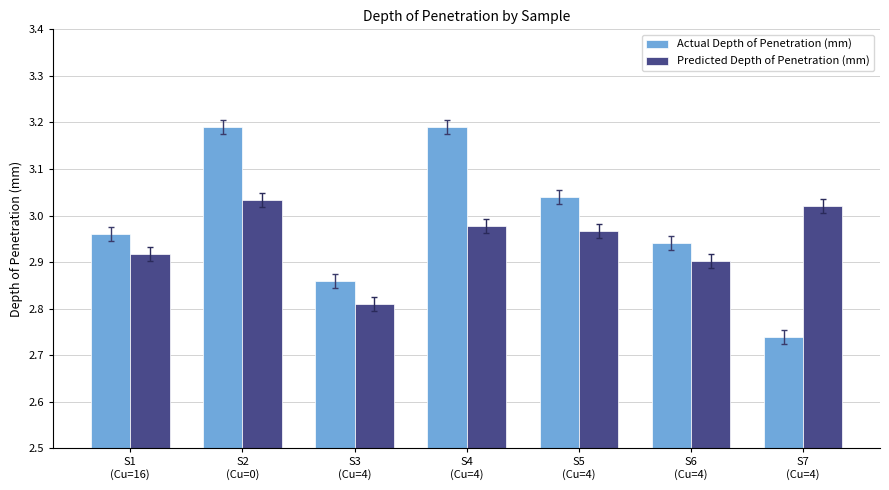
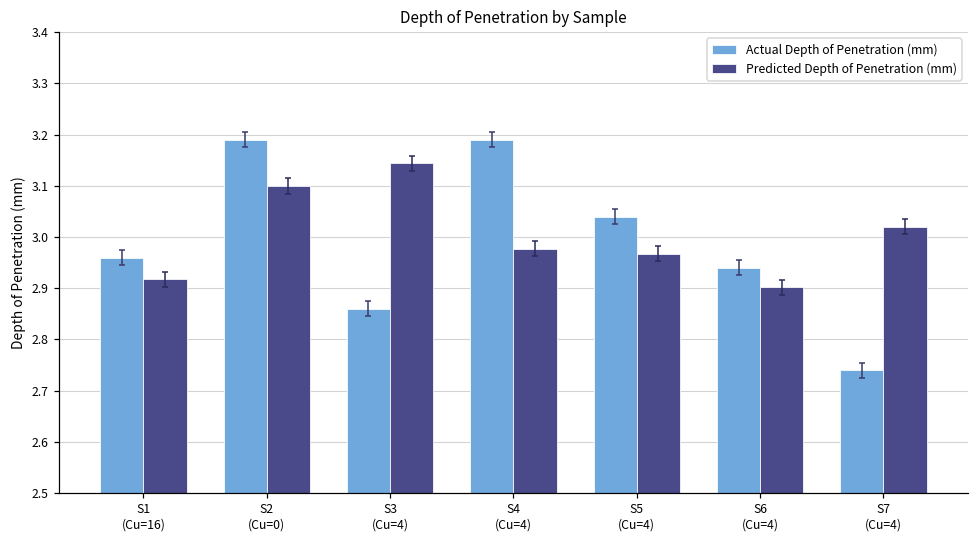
Predicted Depth of Penetration (mm), S2 (Cu=0): 3.03 -> 3.10
Predicted Depth of Penetration (mm), S3 (Cu=4): 2.81 -> 3.14
